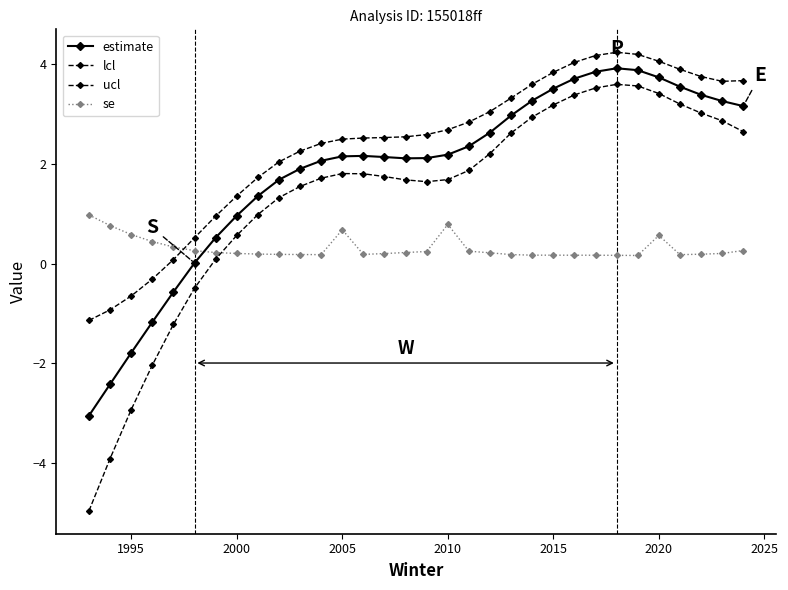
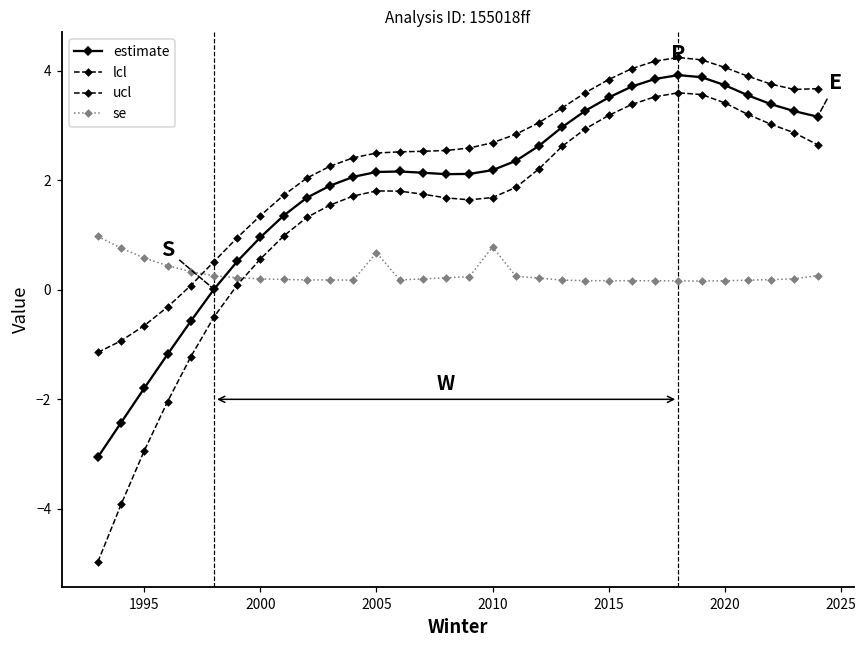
se, 2020: 0.6 -> 0.2
